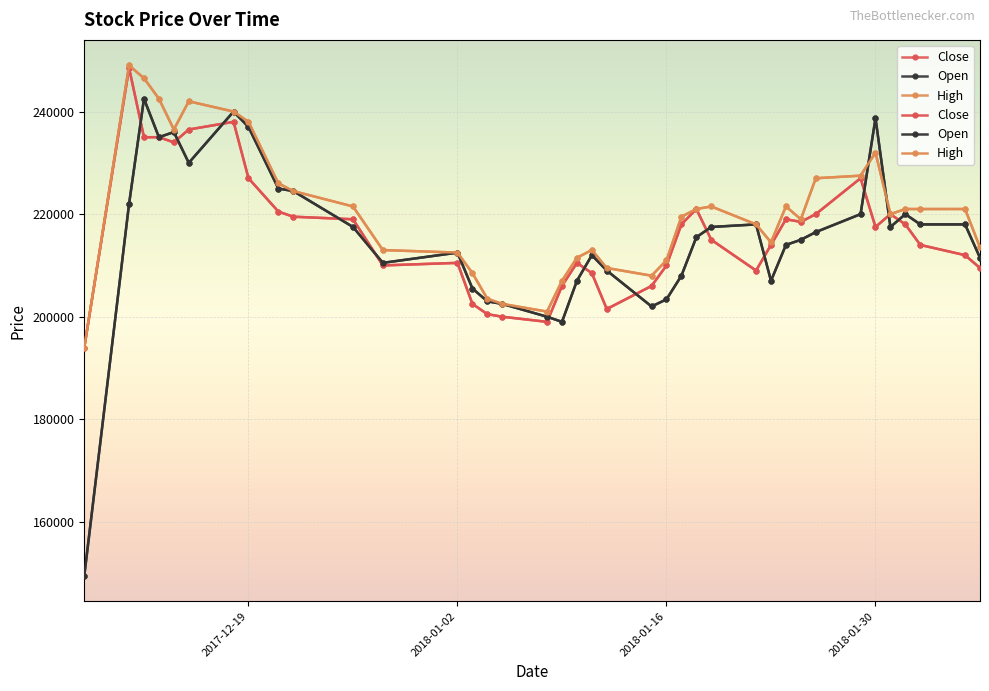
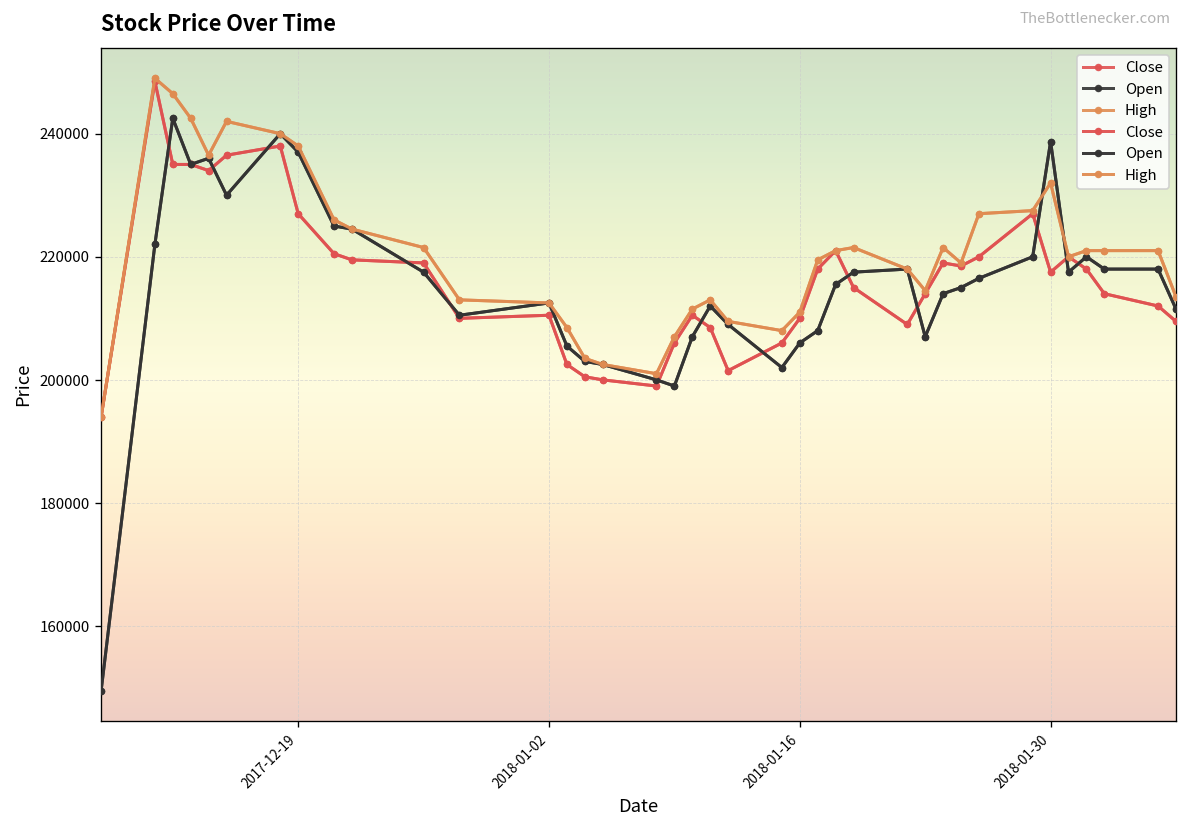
Open, 2018-01-16: 203000 -> 206000
